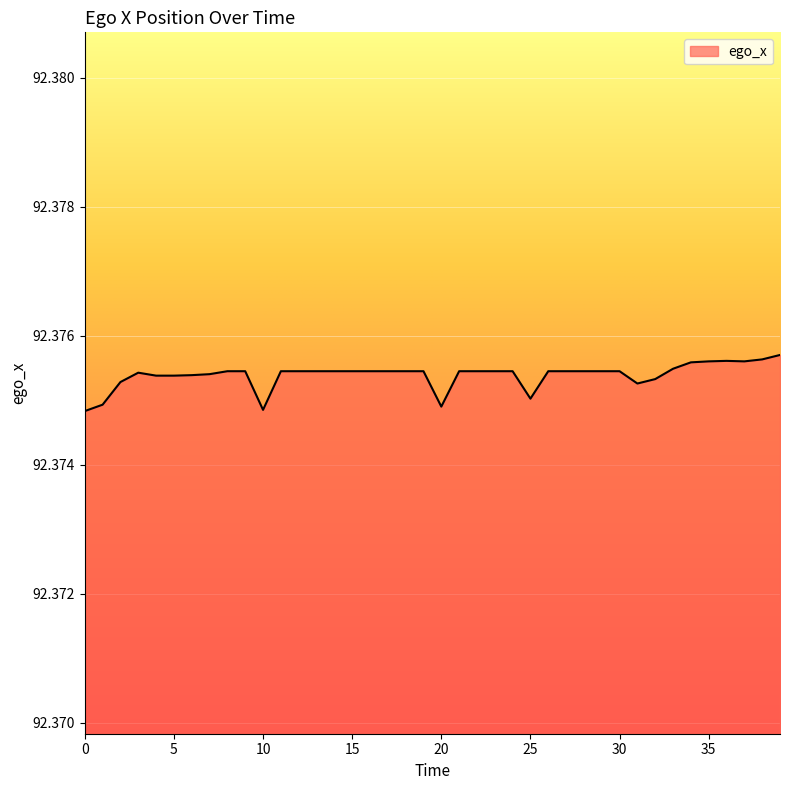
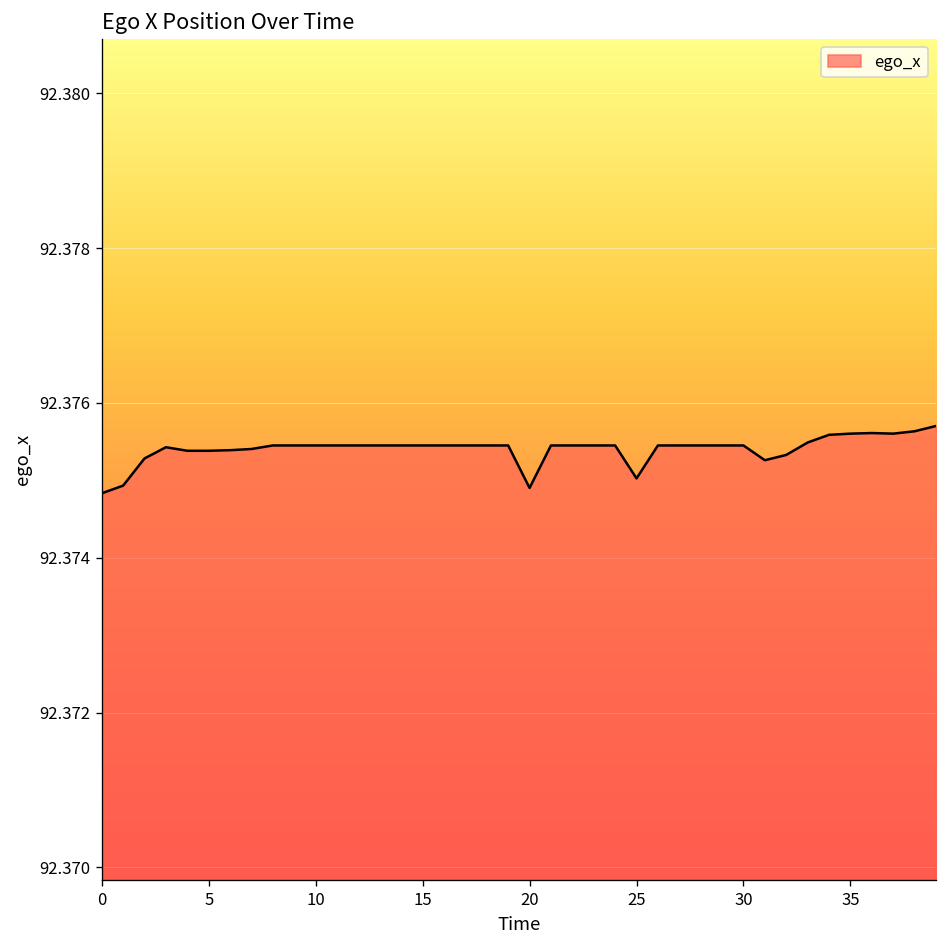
10: 92.3749 -> 92.3755
